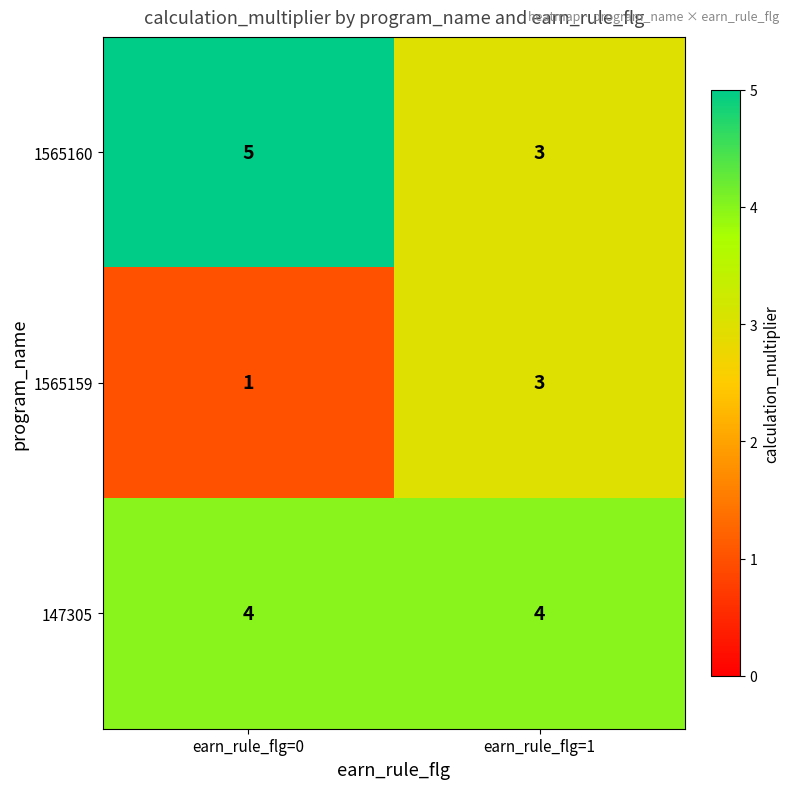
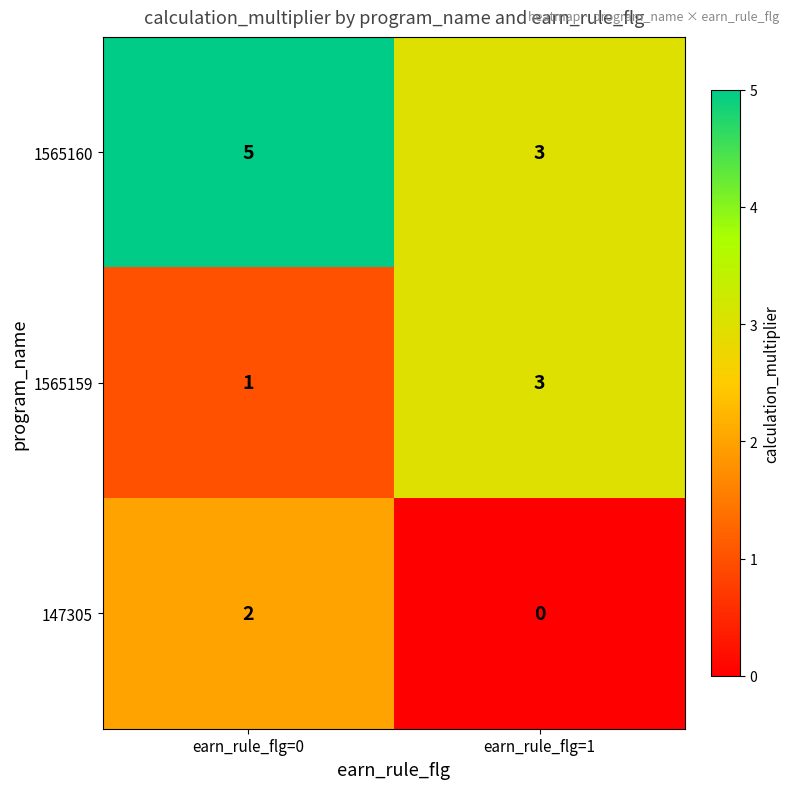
147305, earn_rule_flg=0: 4 -> 2
147305, earn_rule_flg=1: 4 -> 0
